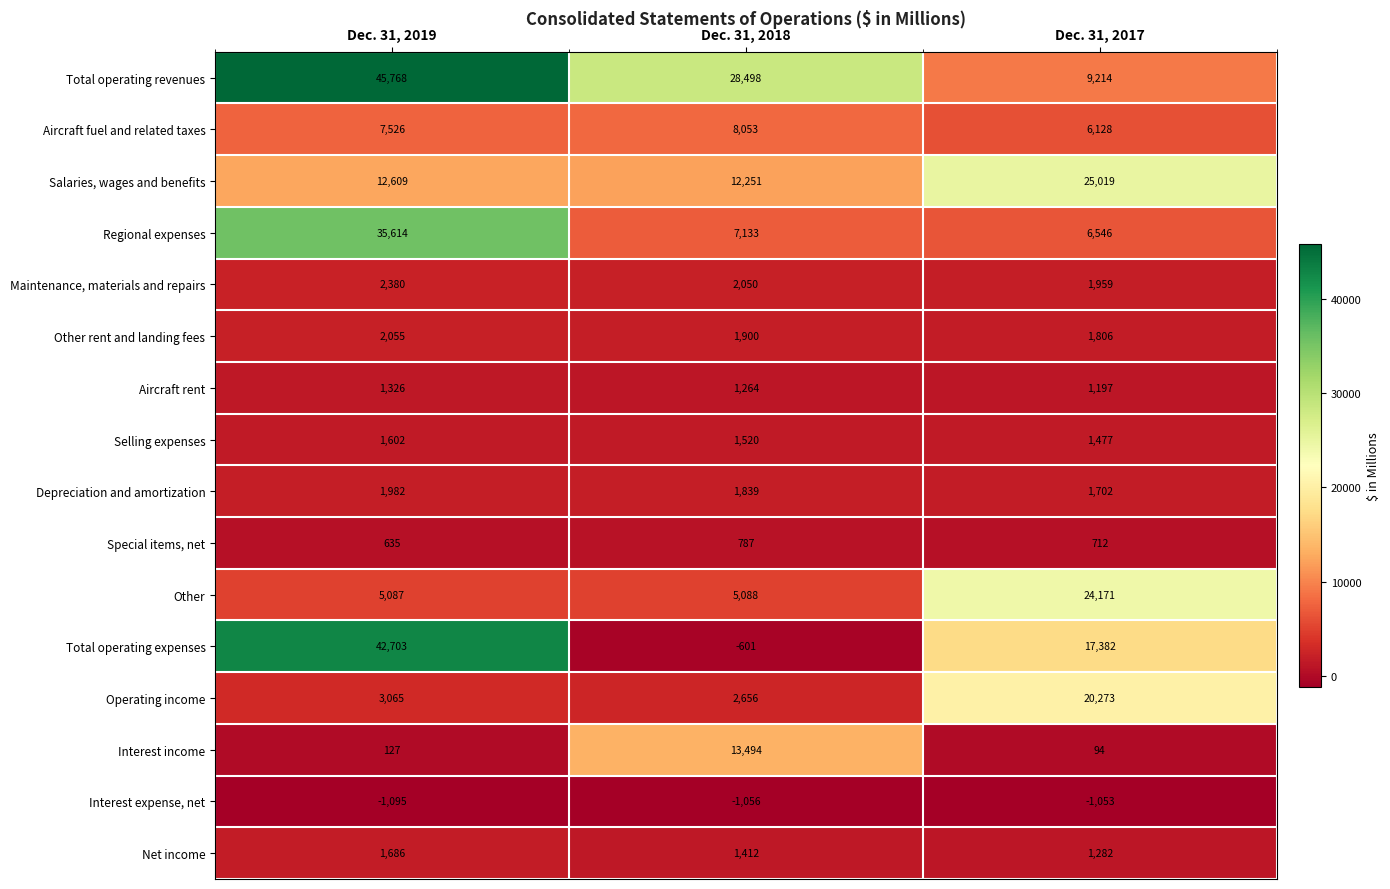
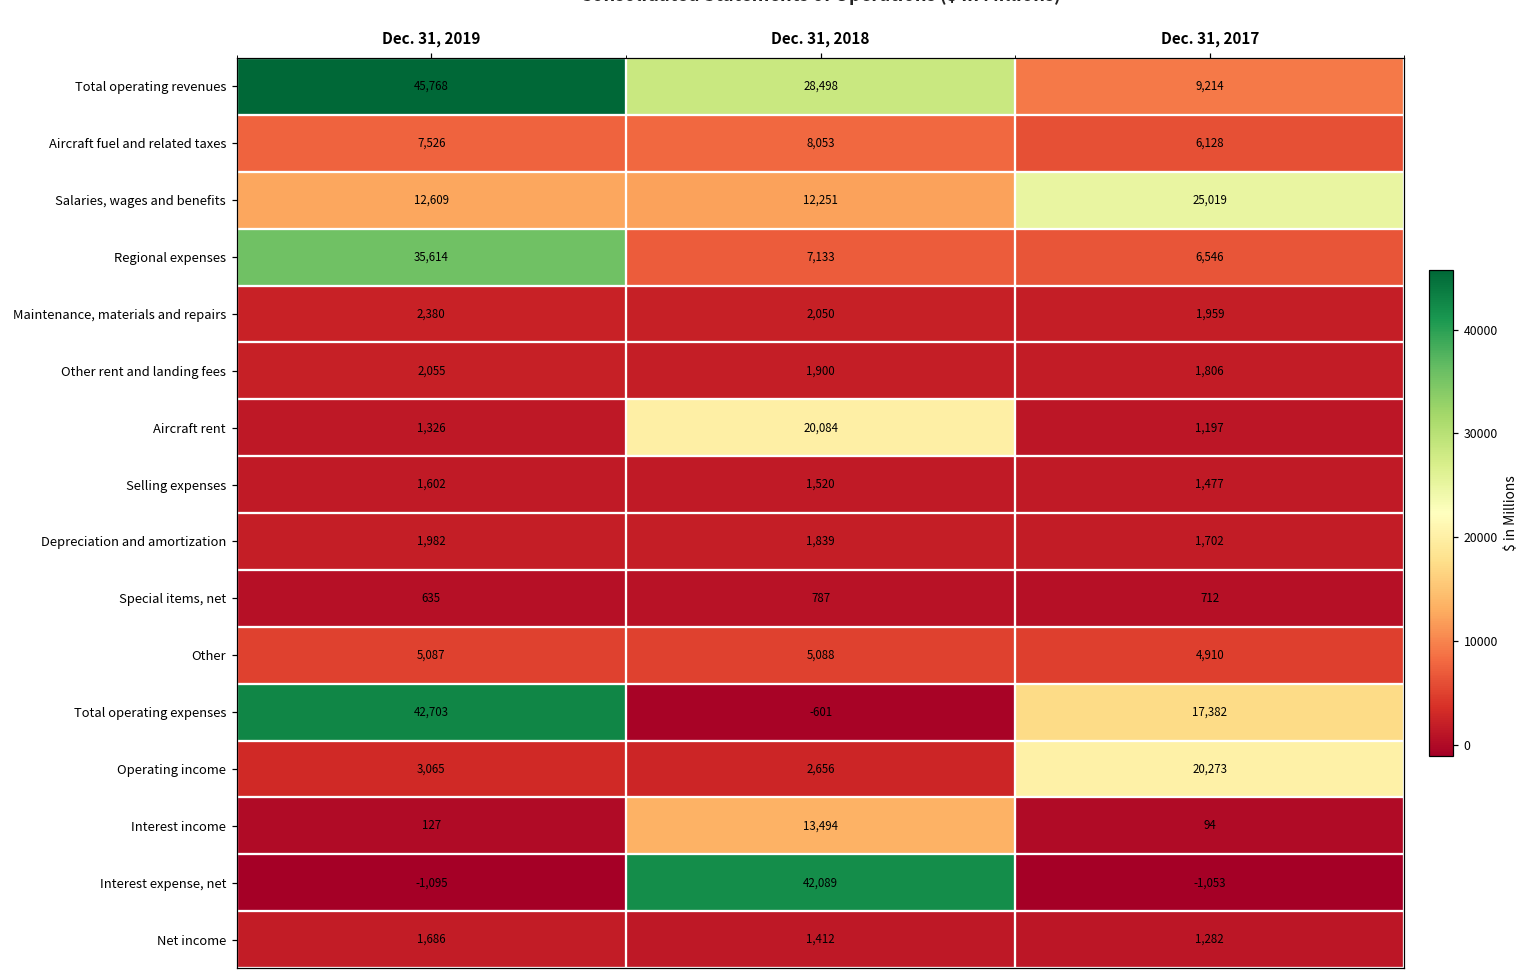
Aircraft rent, Dec. 31, 2018: 1,264 -> 20,084
Other, Dec. 31, 2017: 24,171 -> 4,910
Interest expense, net, Dec. 31, 2018: -1,056 -> 42,089
